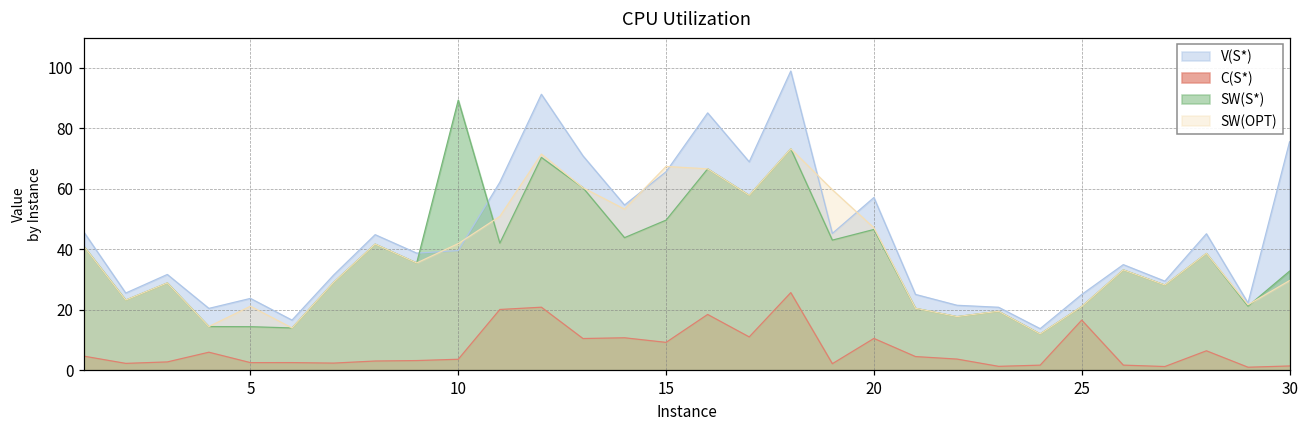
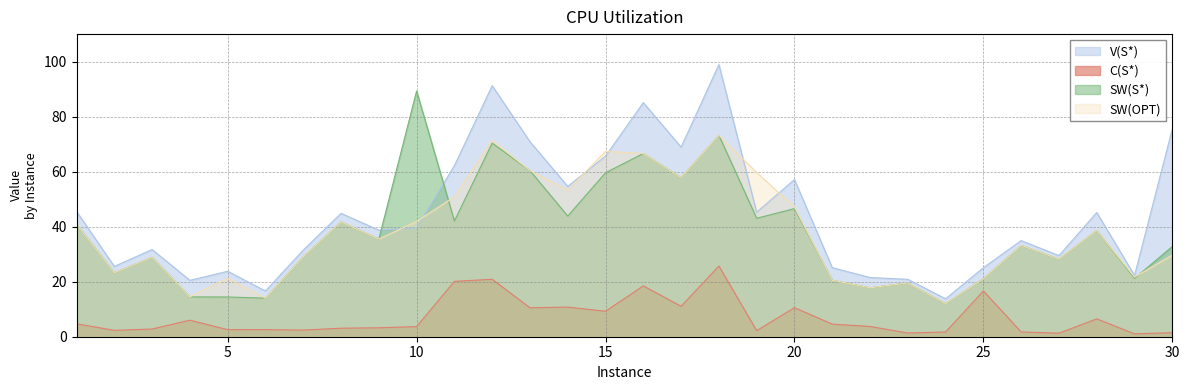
SW(S*), 15: 50 -> 60
